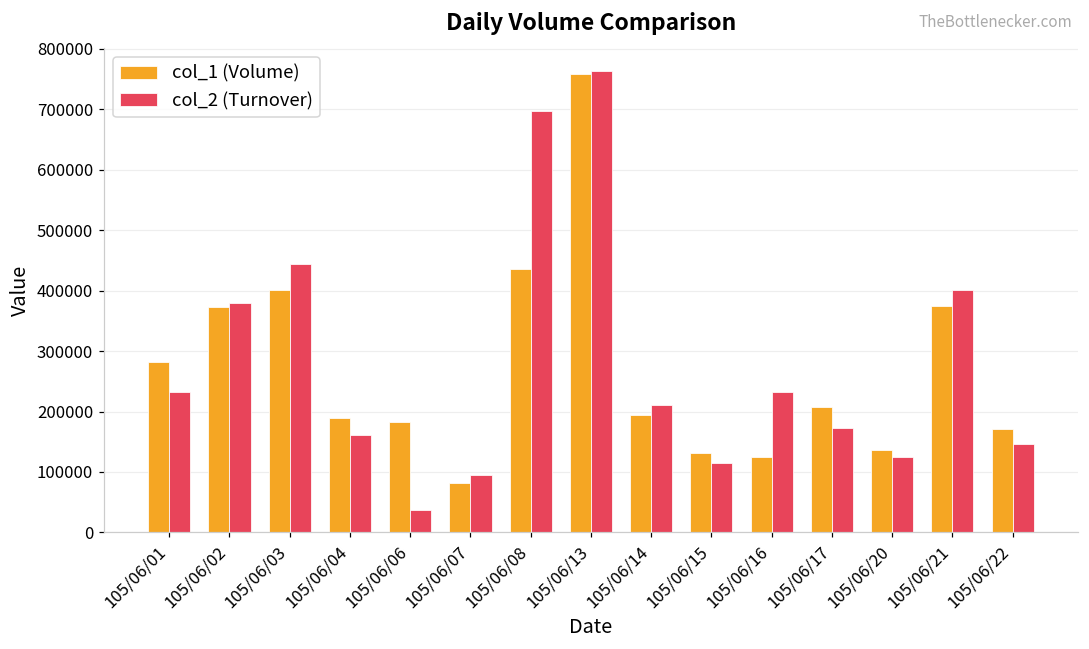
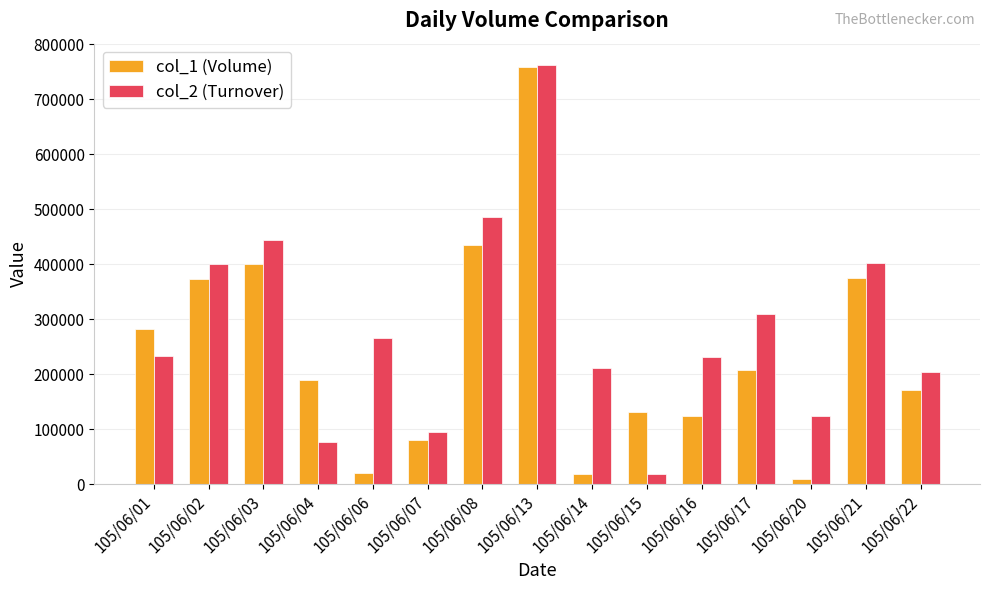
col_2 (Turnover), 105/06/02: 380000 -> 400000
col_2 (Turnover), 105/06/04: 160000 -> 80000
col_1 (Volume), 105/06/06: 180000 -> 20000
col_2 (Turnover), 105/06/06: 40000 -> 270000
col_2 (Turnover), 105/06/08: 700000 -> 490000
col_1 (Volume), 105/06/14: 200000 -> 20000
col_2 (Turnover), 105/06/15: 110000 -> 20000
col_2 (Turnover), 105/06/17: 170000 -> 310000
col_1 (Volume), 105/06/20: 140000 -> 10000
col_2 (Turnover), 105/06/22: 150000 -> 200000
